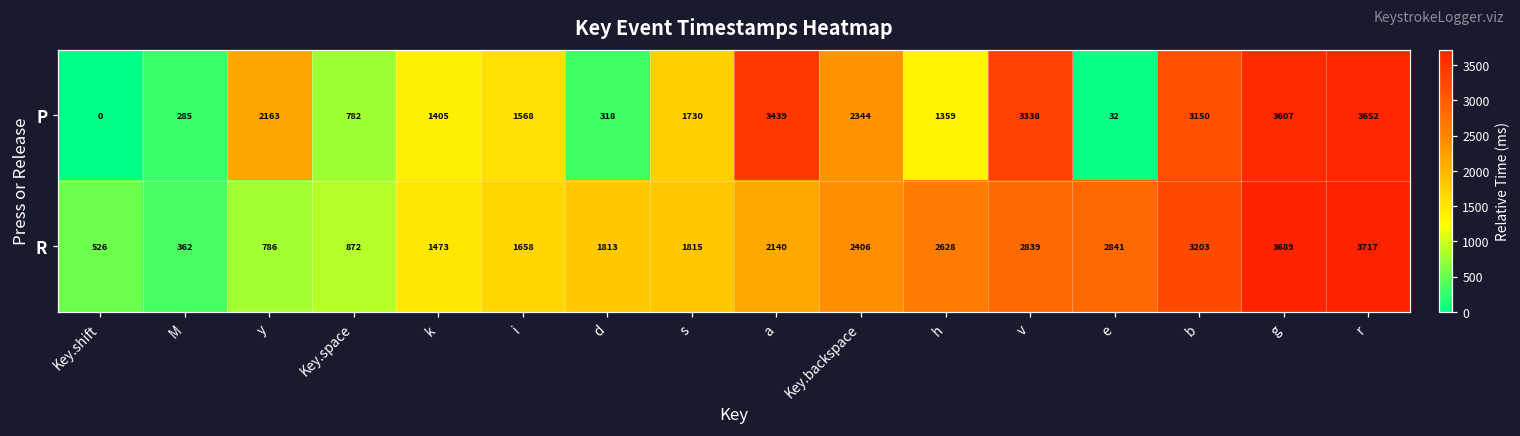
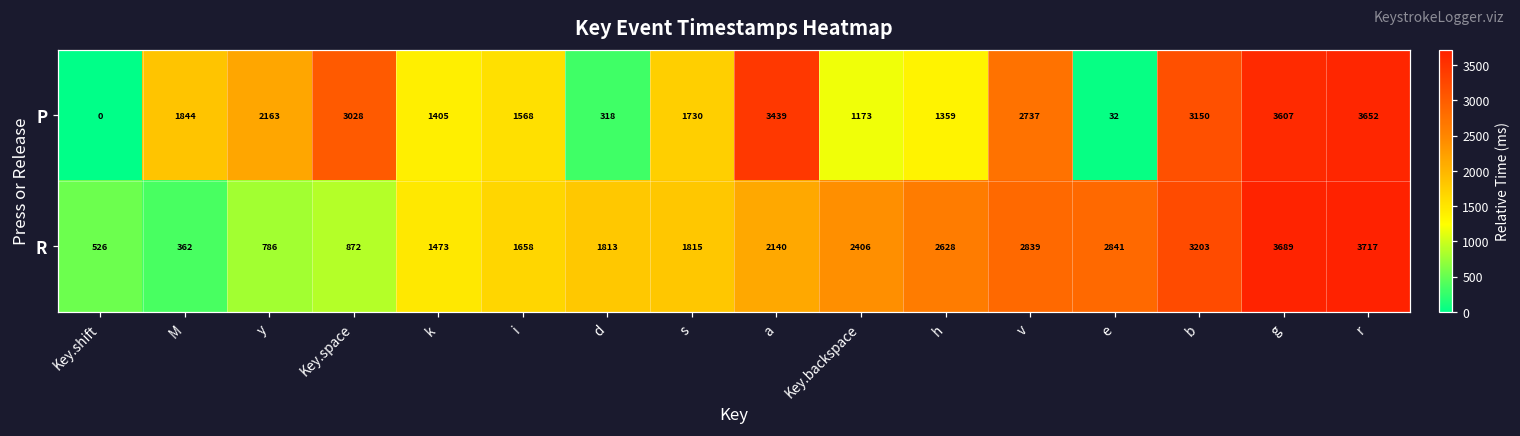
P, M: 285 -> 1844
P, Key.space: 782 -> 3028
P, Key.backspace: 2344 -> 1173
P, v: 3338 -> 2737
